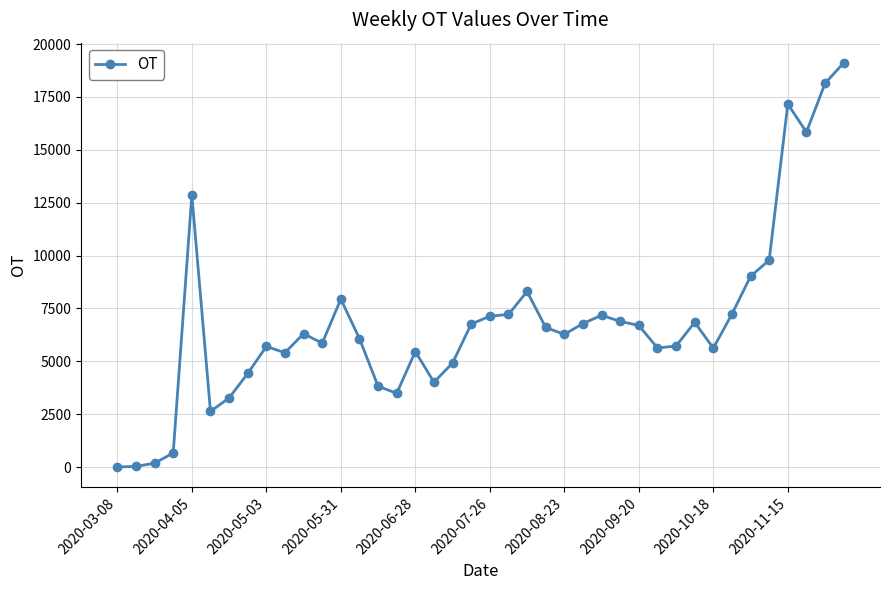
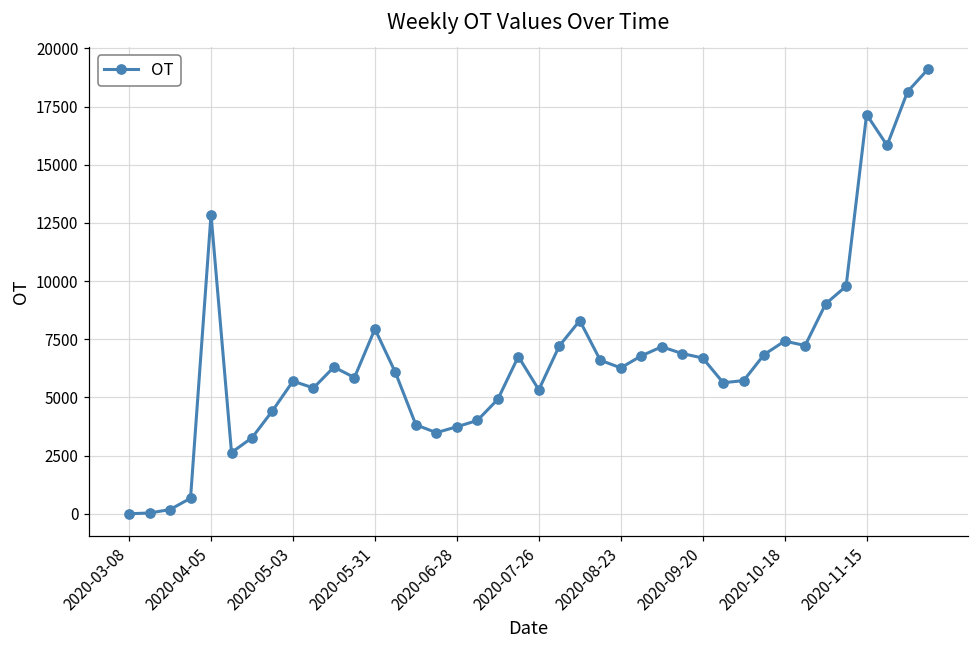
2020-06-28: 5500 -> 3700
2020-07-26: 7100 -> 5300
2020-10-18: 5600 -> 7400
